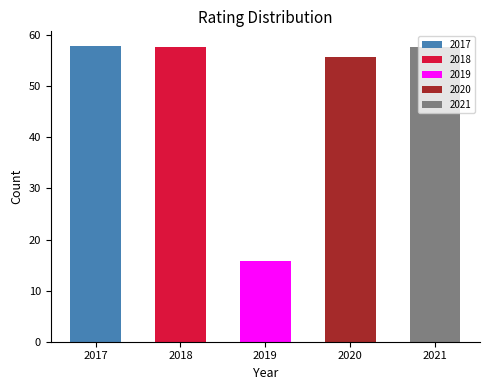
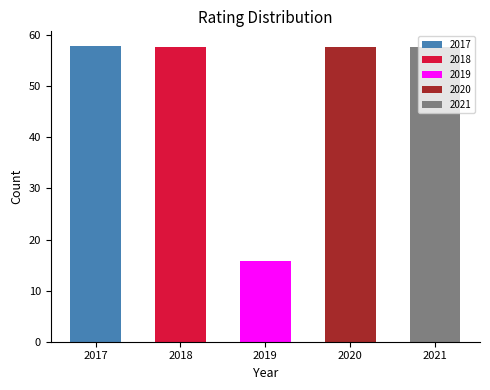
2020: 56 -> 58
